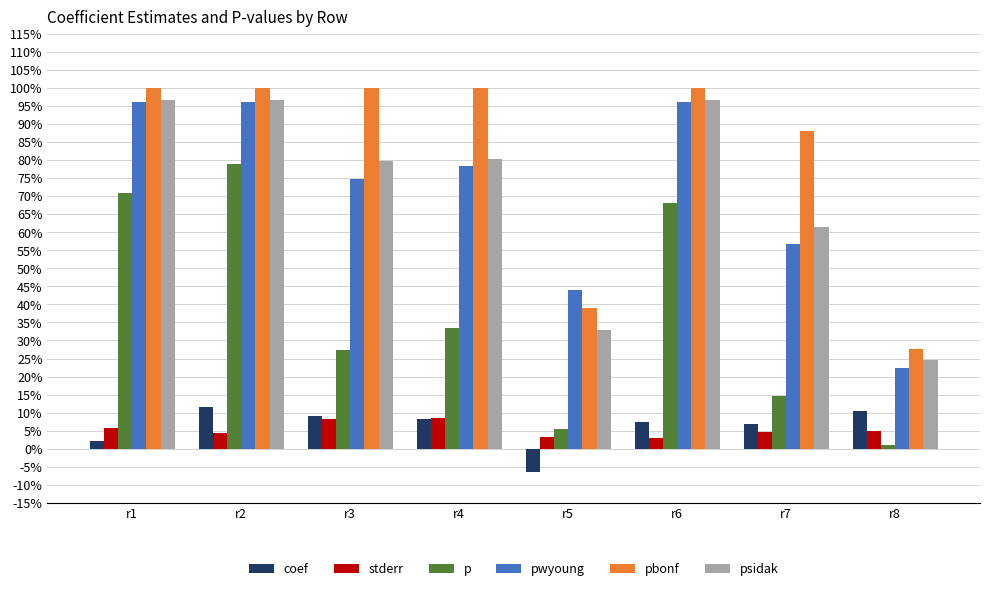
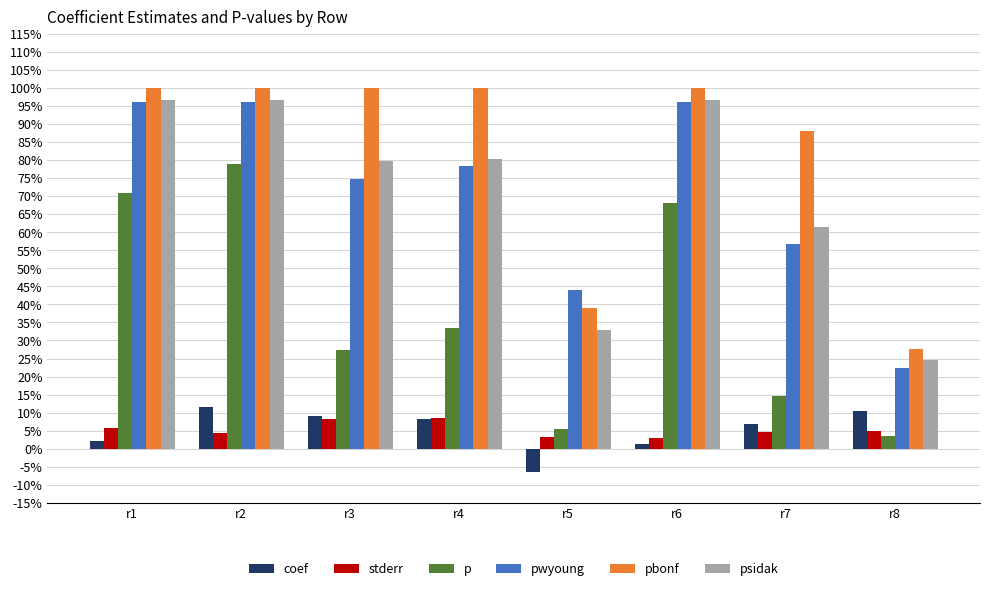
coef, r6: 7% -> 1%
p, r8: 1% -> 3%
